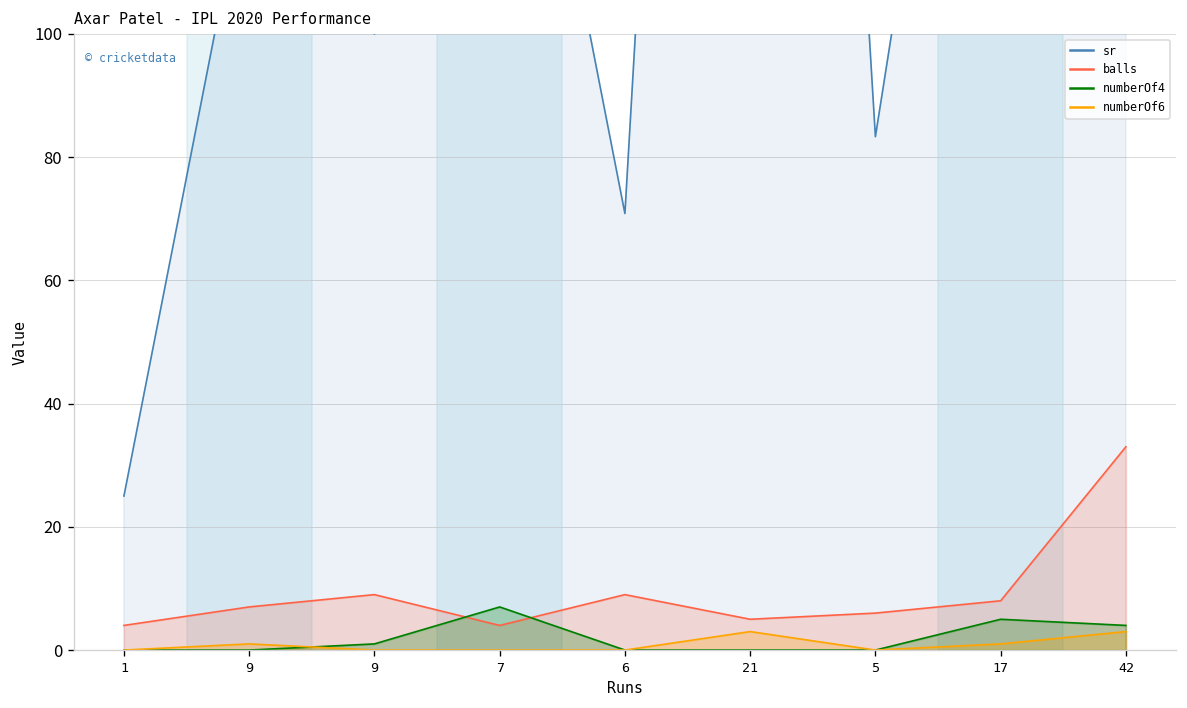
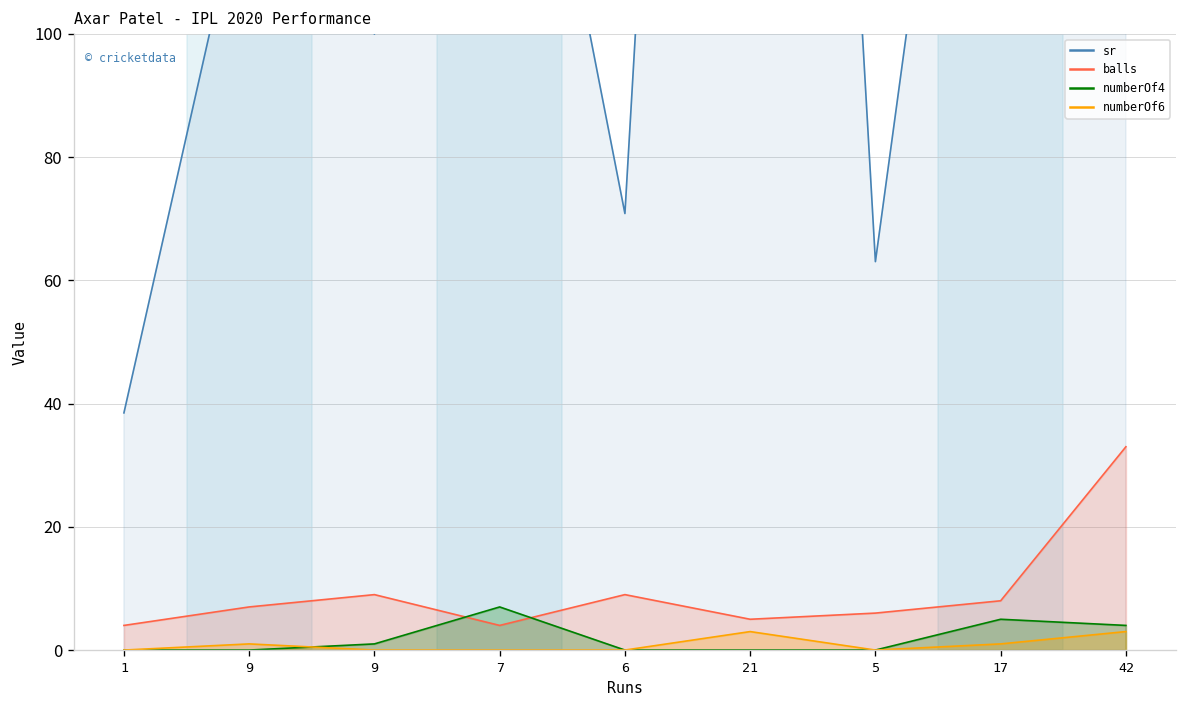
sr, 1: 25 -> 39
sr, 5: 83 -> 63
